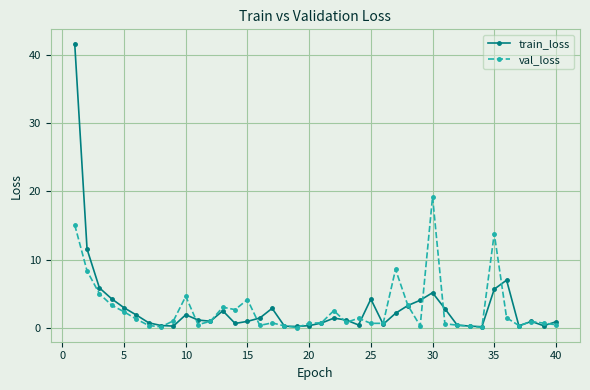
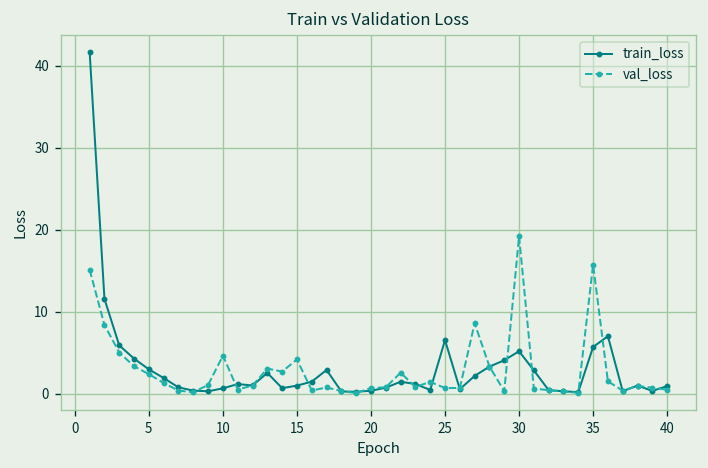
train_loss, 10: 2 -> 1
train_loss, 25: 4 -> 7
val_loss, 35: 14 -> 16
